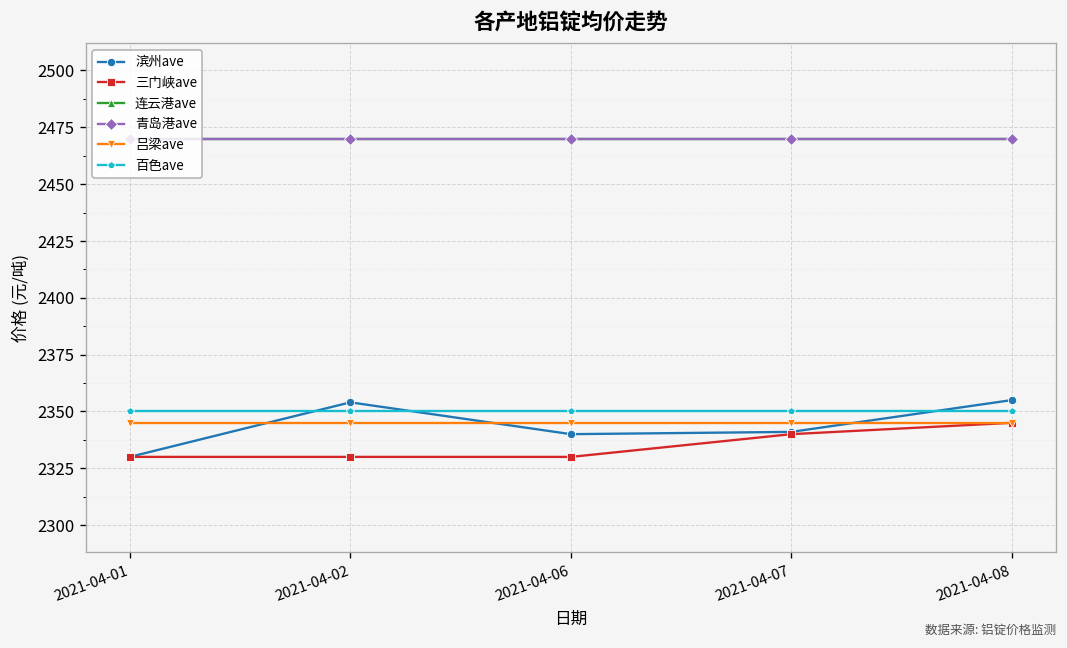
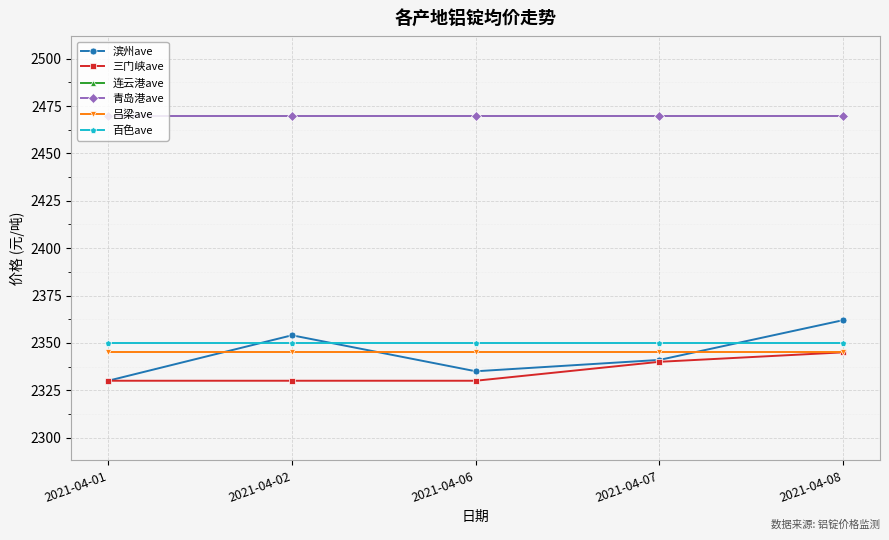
滨州ave, 2021-04-06: 2340 -> 2335
滨州ave, 2021-04-08: 2355 -> 2362
